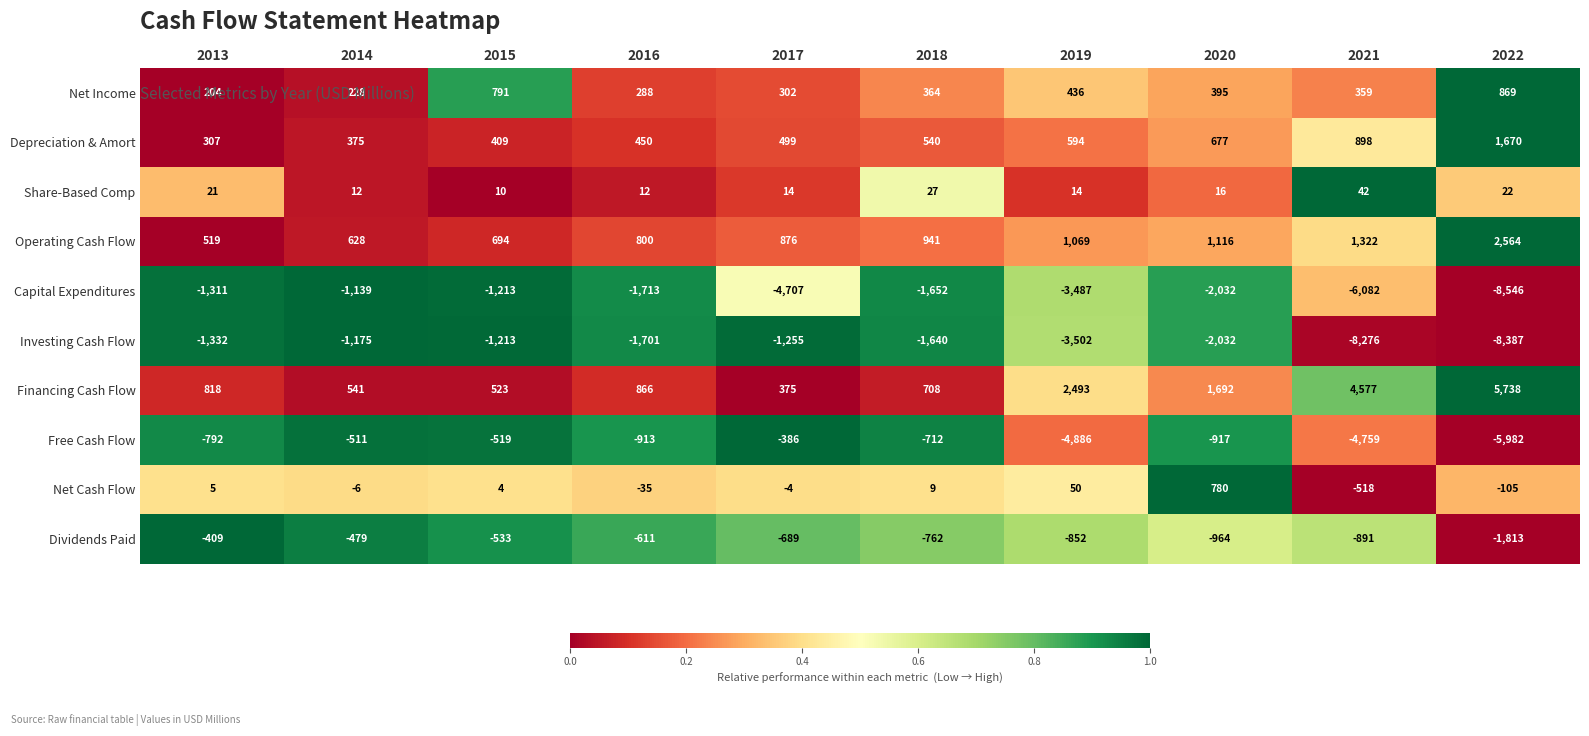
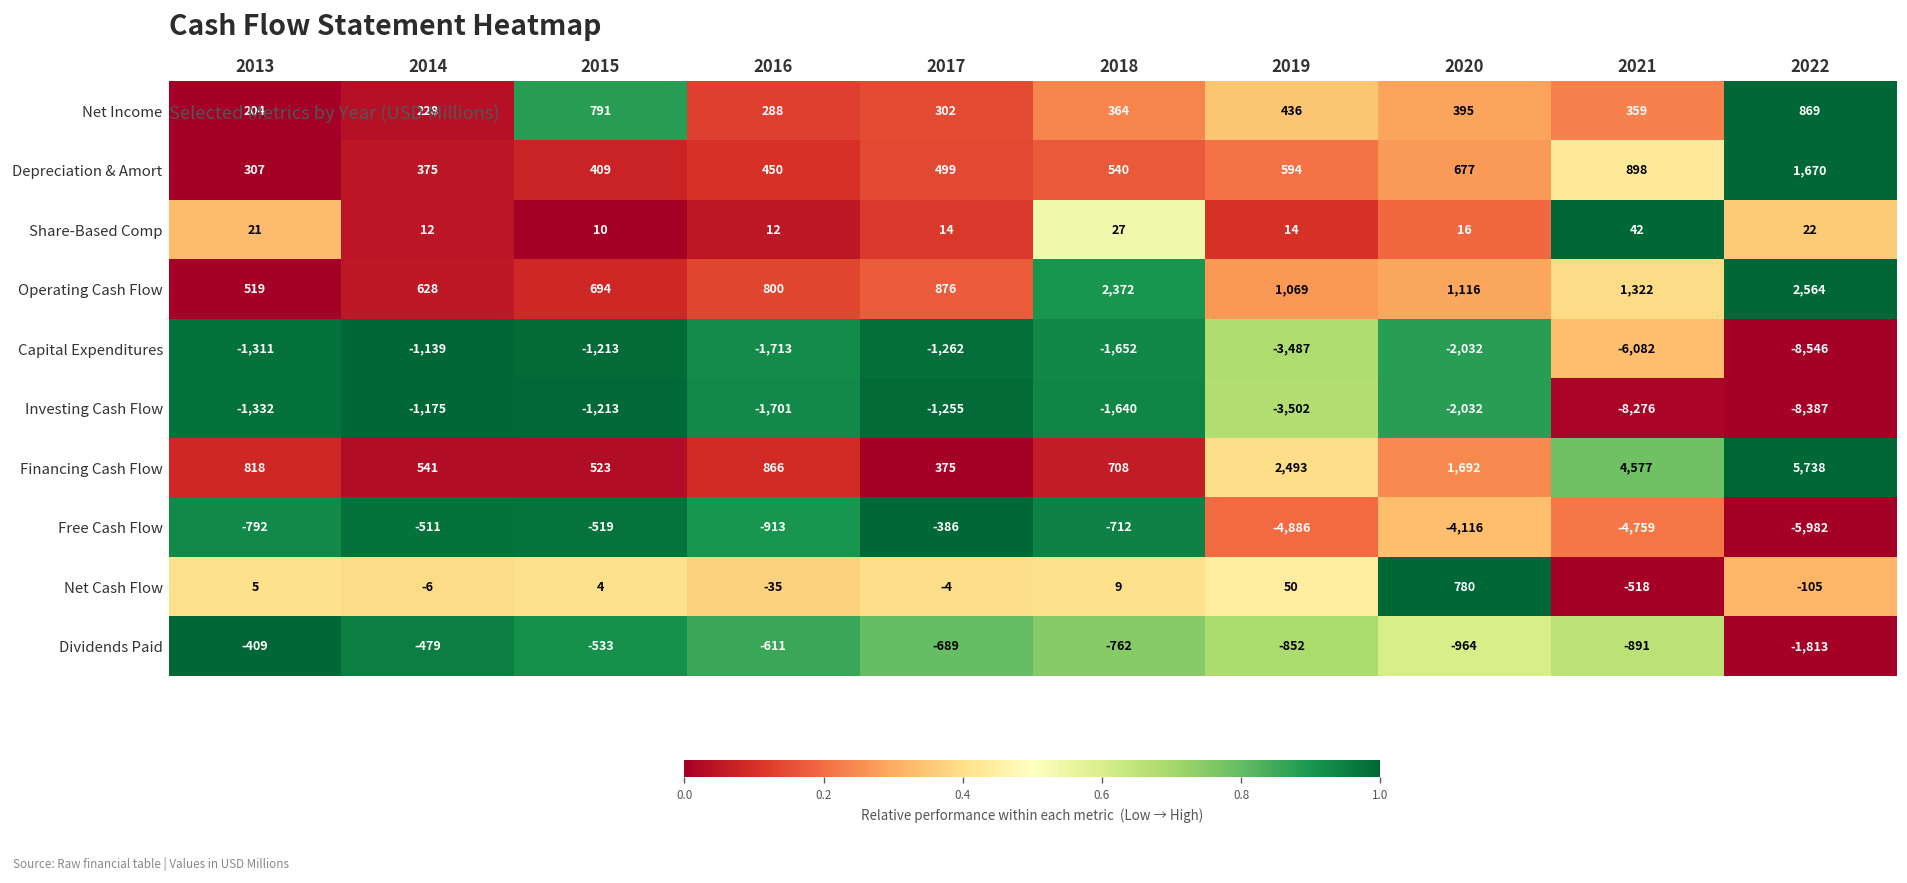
Operating Cash Flow, 2018: 941 -> 2,372
Capital Expenditures, 2017: -4,707 -> -1,262
Free Cash Flow, 2020: -917 -> -4,116
